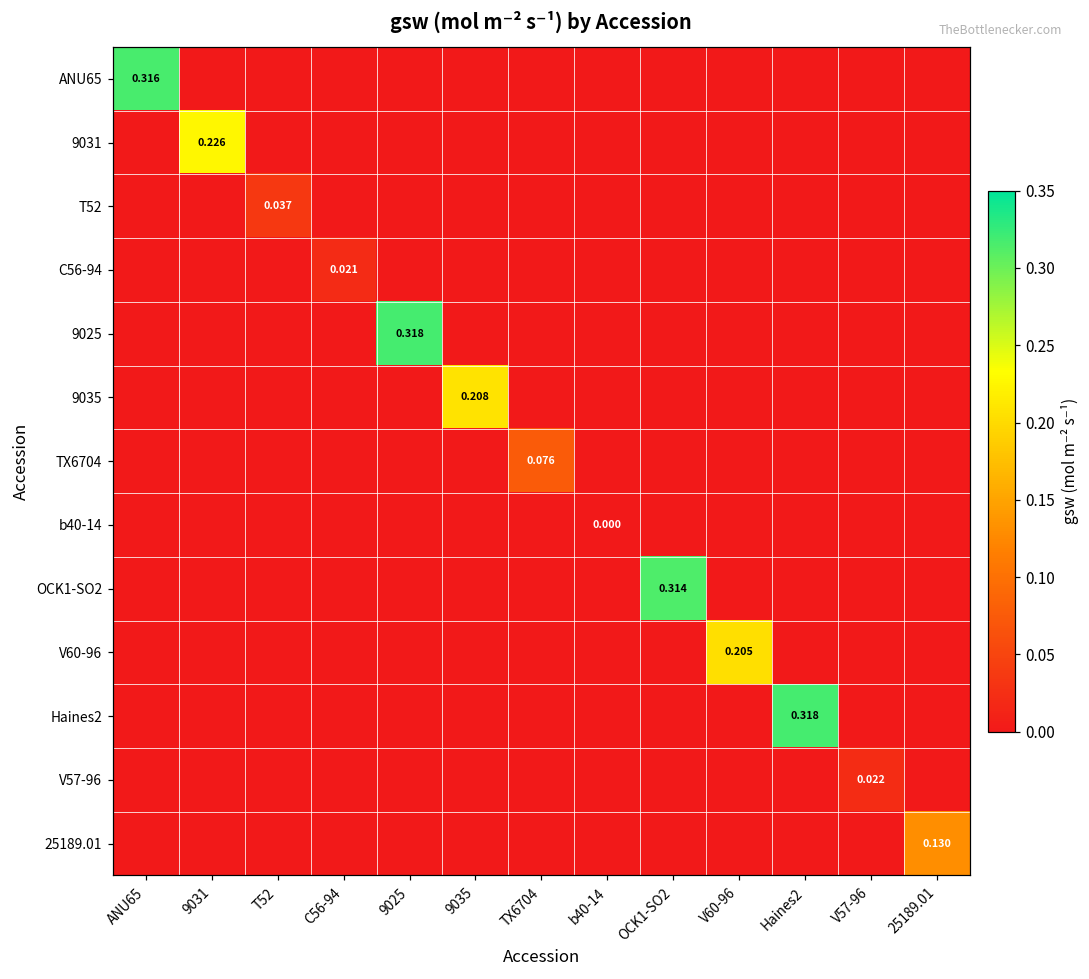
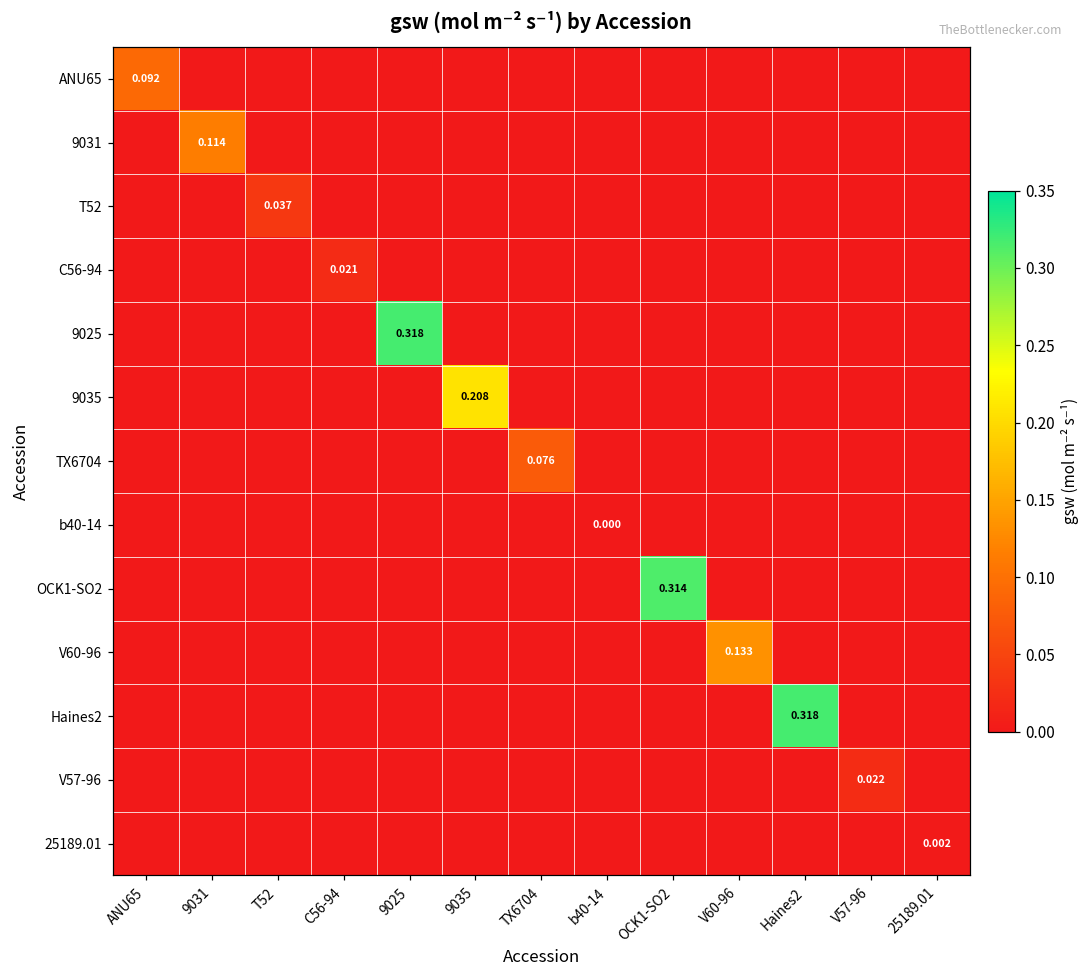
ANU65, ANU65: 0.316 -> 0.092
9031, 9031: 0.226 -> 0.114
V60-96, V60-96: 0.205 -> 0.133
25189.01, 25189.01: 0.130 -> 0.002
